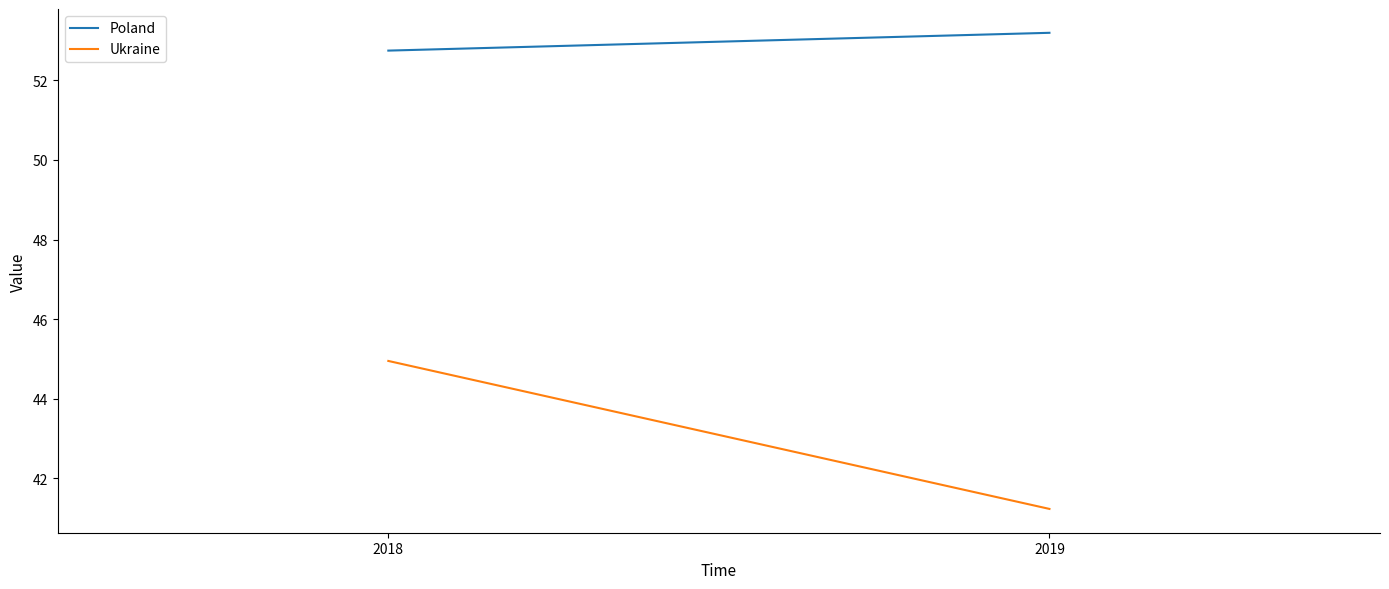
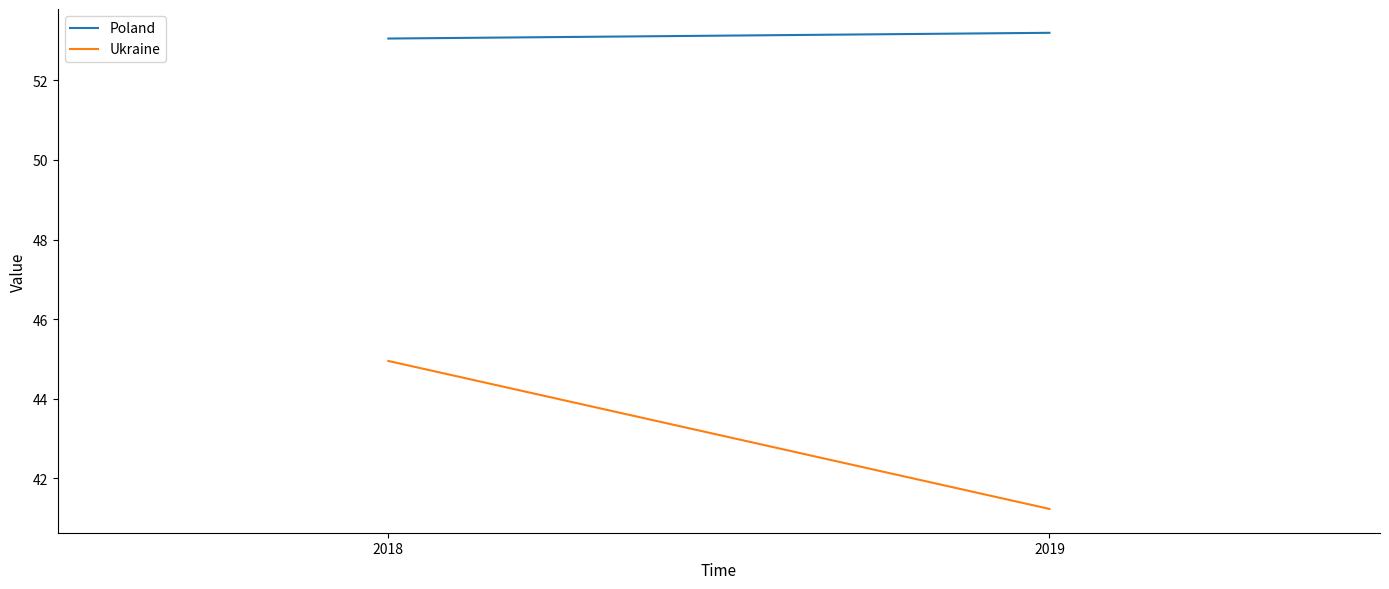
Poland, 2018: 52.7 -> 53.1
